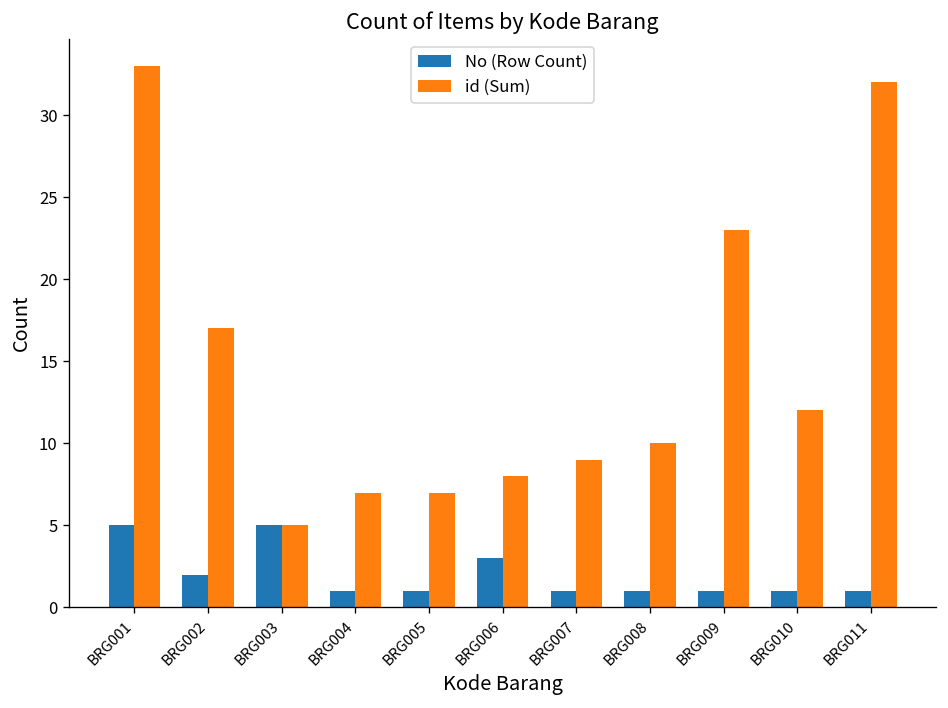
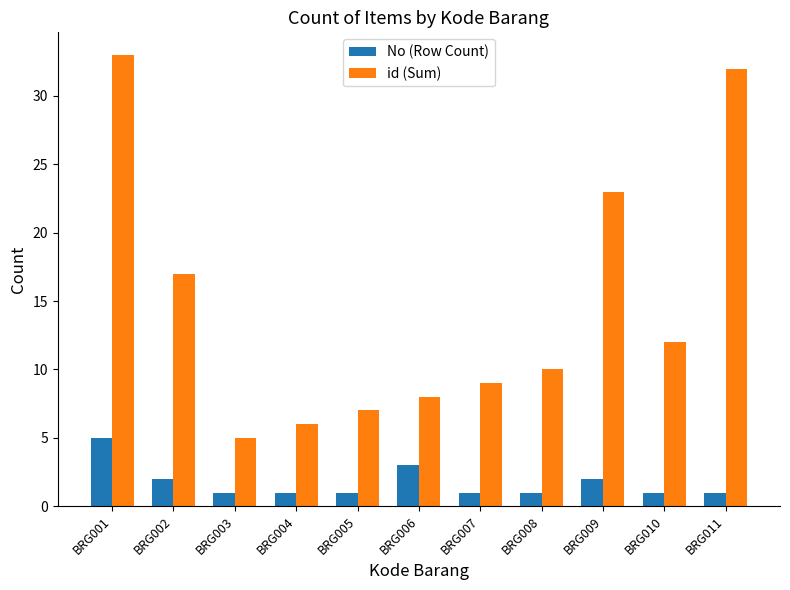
No (Row Count), BRG003: 5 -> 1
id (Sum), BRG004: 7 -> 6
No (Row Count), BRG009: 1 -> 2
